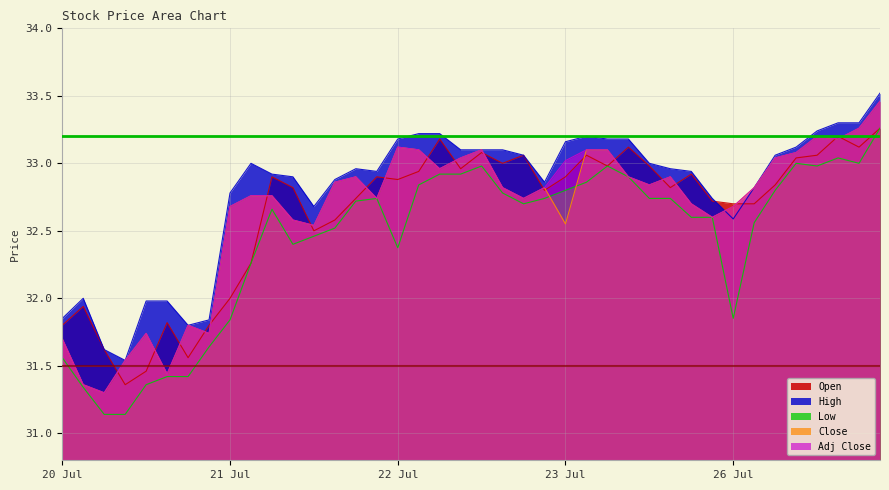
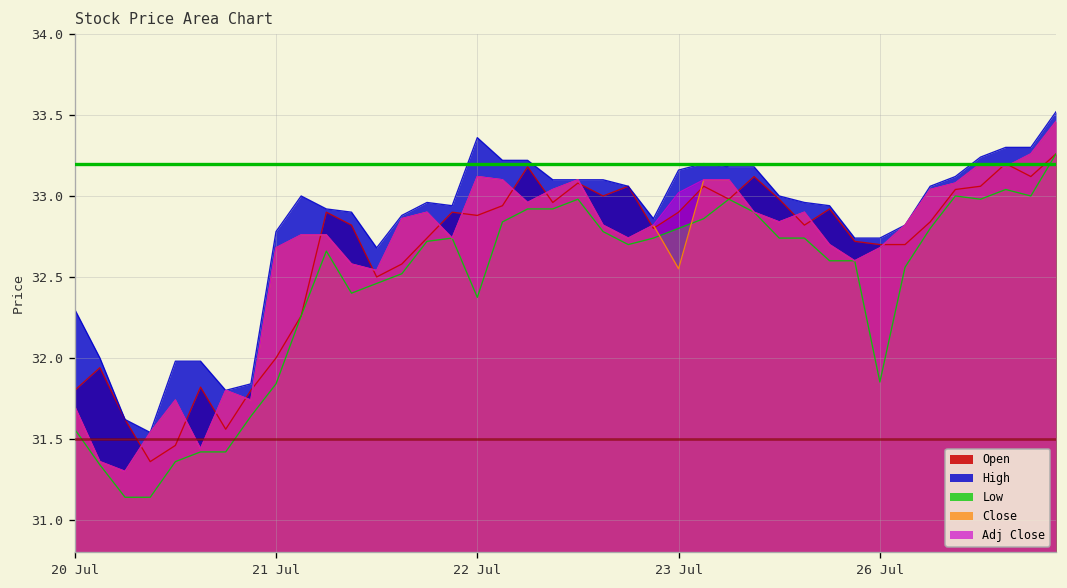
High, 20 Jul: 31.85 -> 32.30
High, 22 Jul: 33.18 -> 33.36
High, 26 Jul: 32.59 -> 32.74
